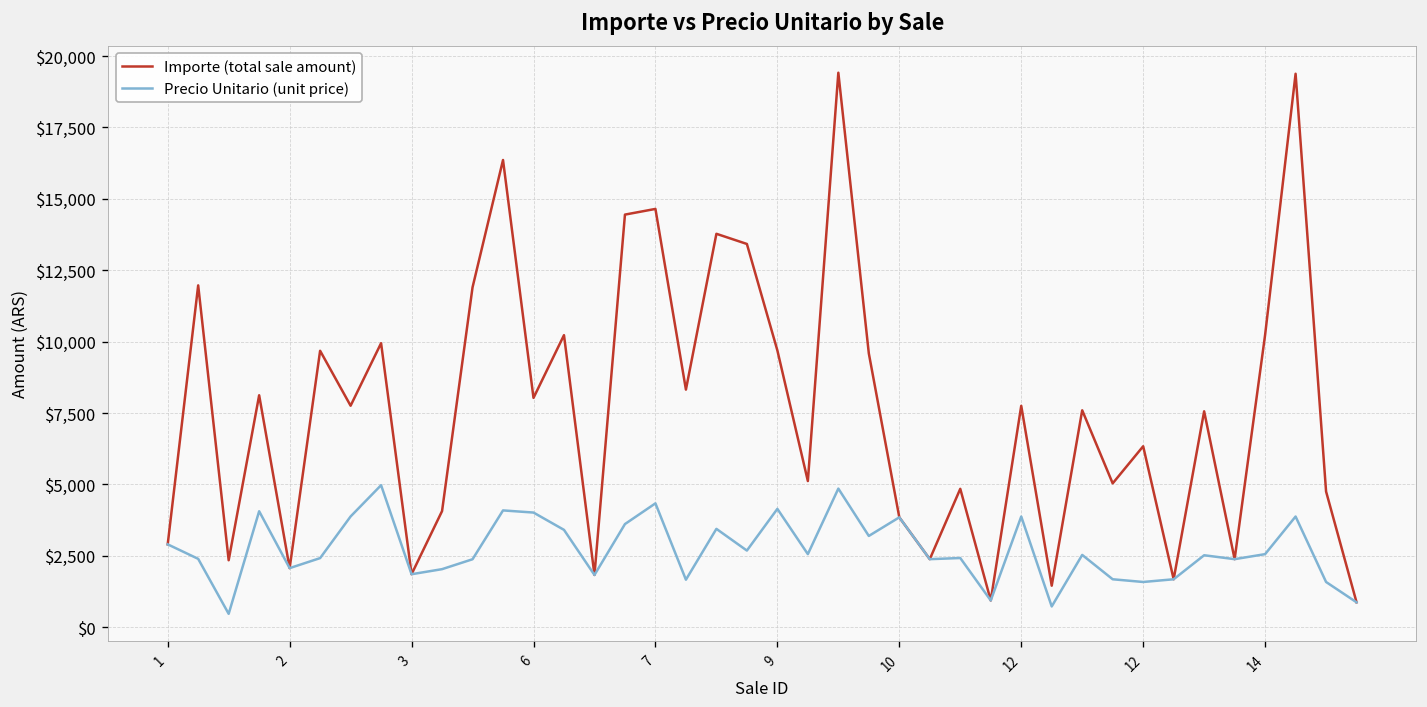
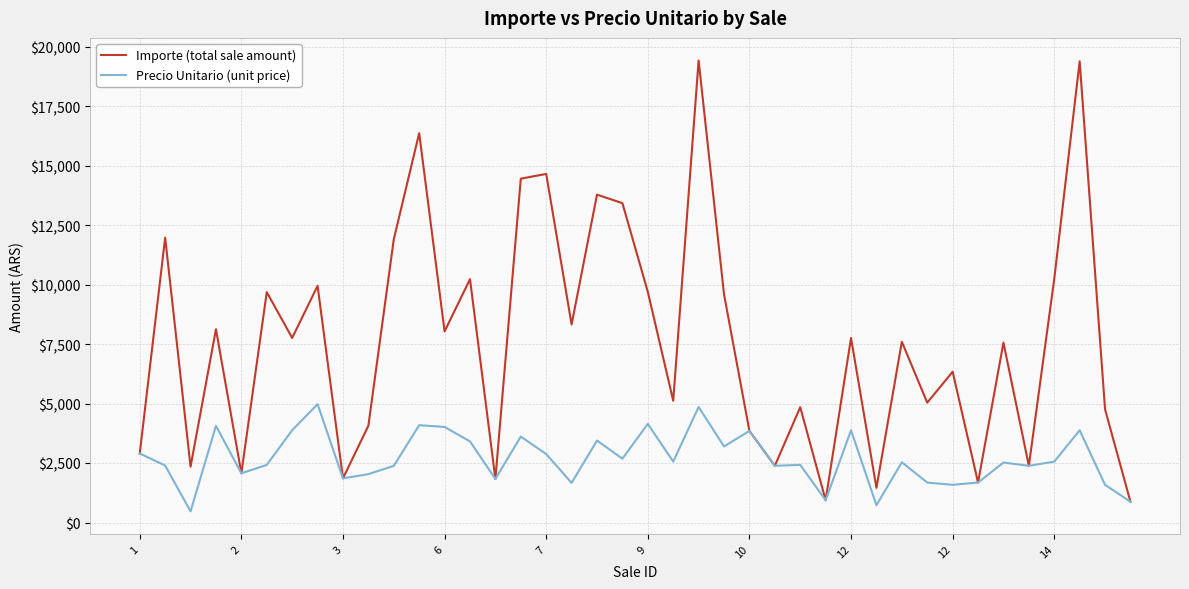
Precio Unitario (unit price), 7: $4,300 -> $2,900
